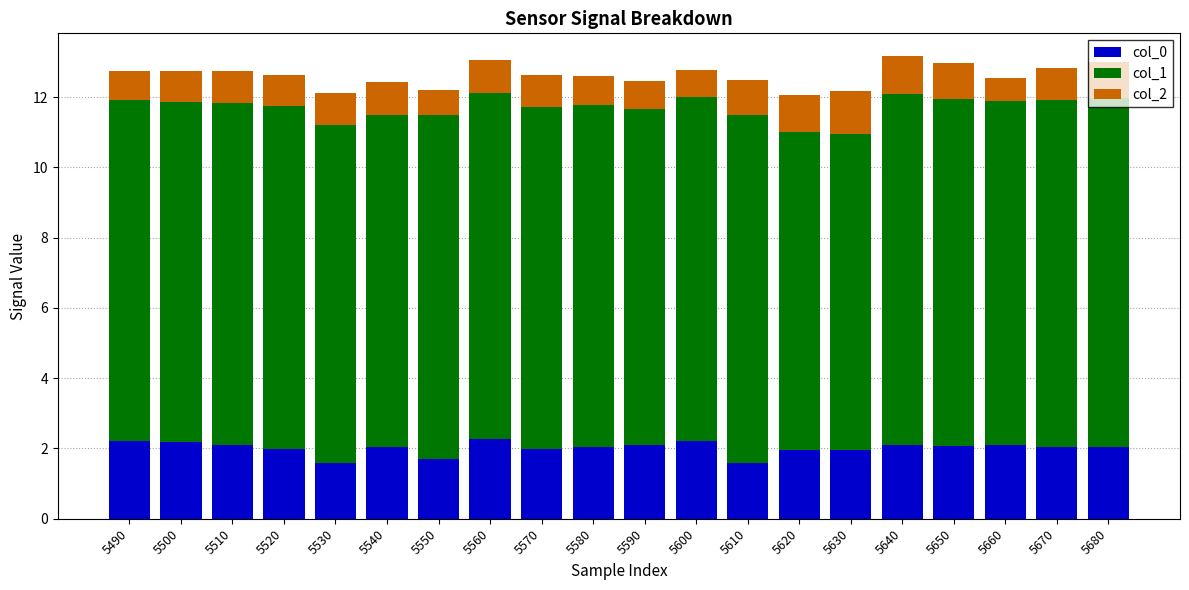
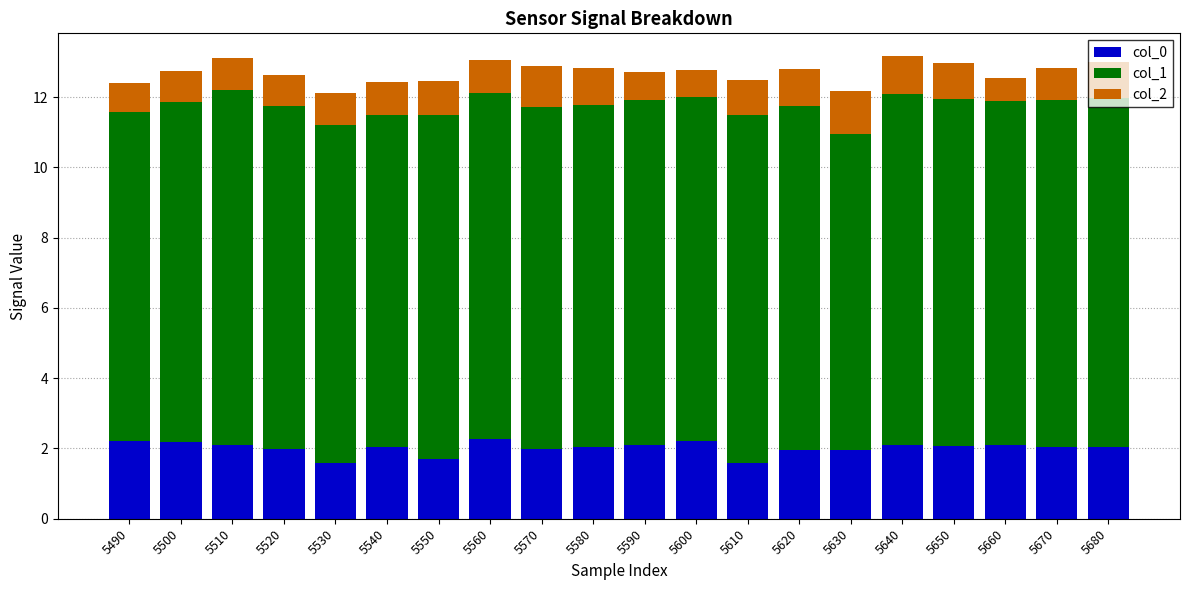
col_1, 5490: 9.7 -> 9.4
col_1, 5510: 9.7 -> 10.1
col_2, 5550: 0.7 -> 1.0
col_2, 5570: 0.9 -> 1.1
col_2, 5580: 0.8 -> 1.1
col_1, 5590: 9.5 -> 9.8
col_1, 5620: 9.0 -> 9.8
